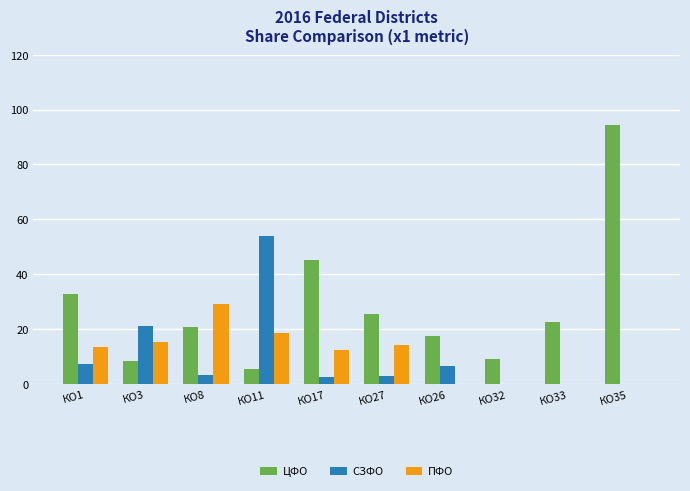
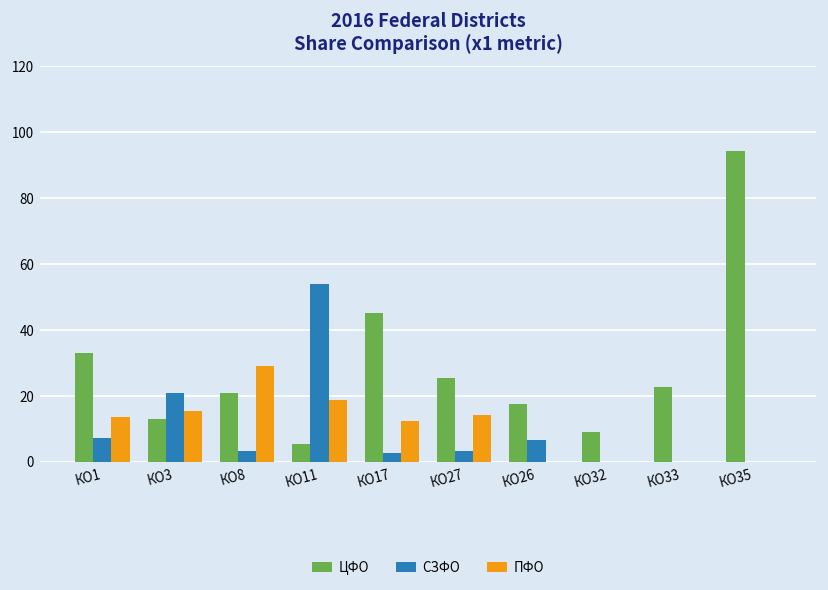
ЦФО, КО3: 8 -> 13
